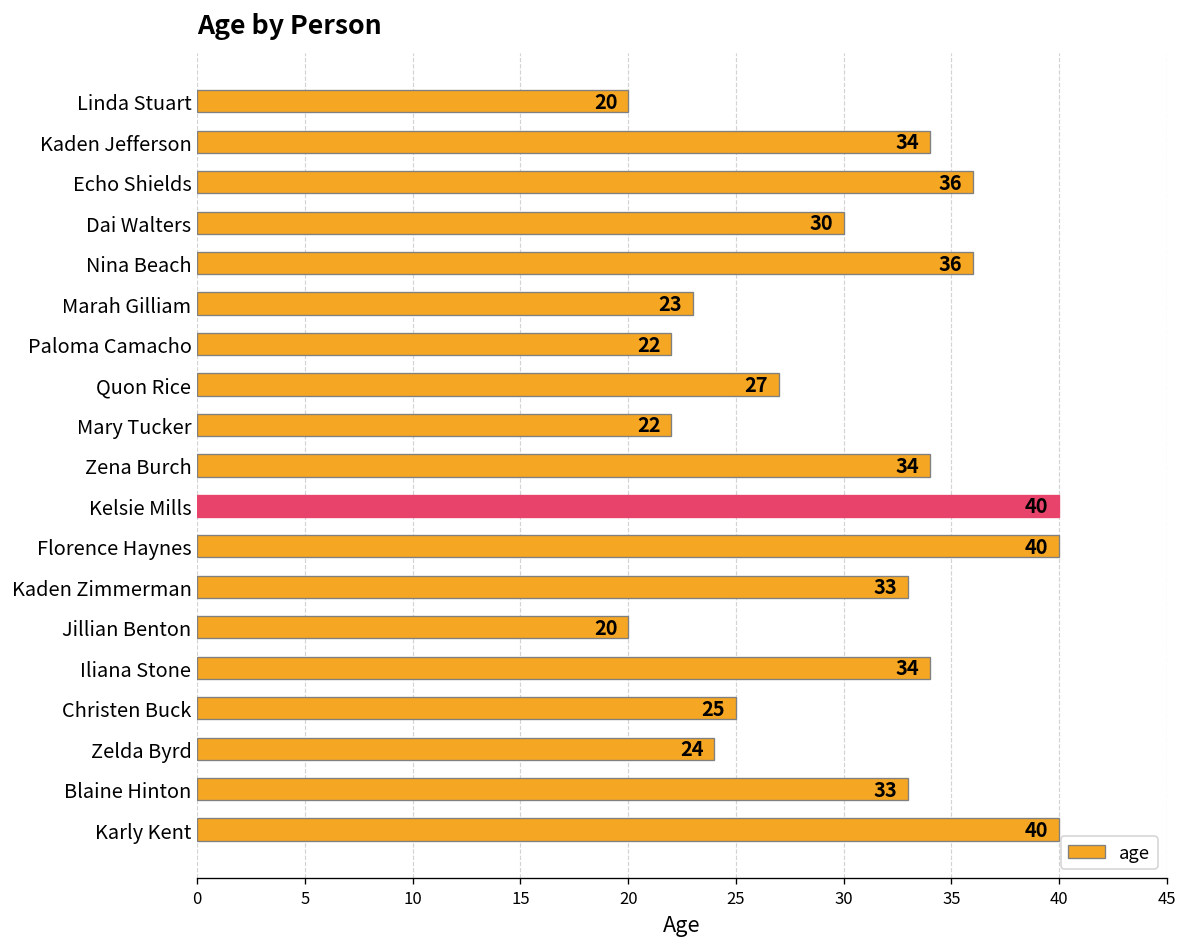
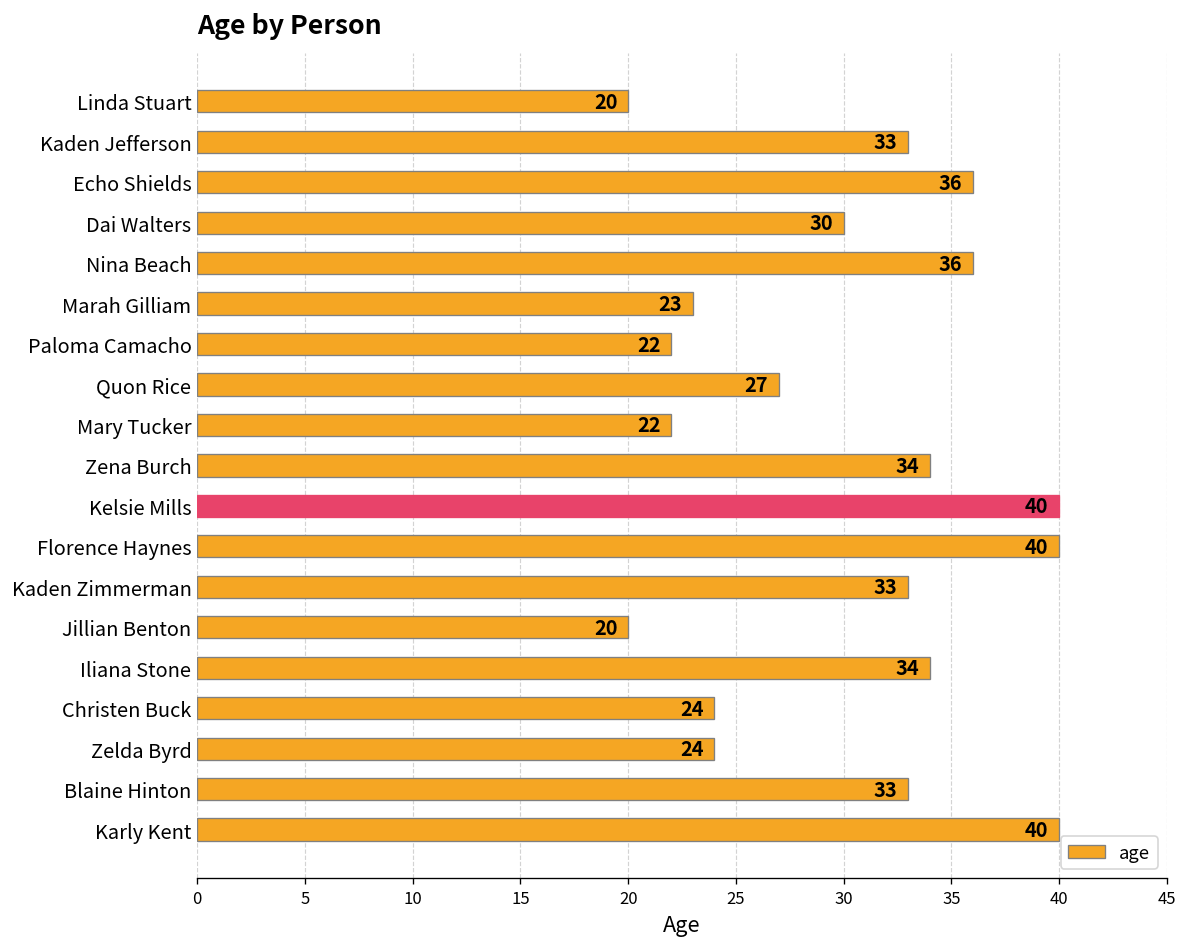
Kaden Jefferson: 34 -> 33
Christen Buck: 25 -> 24
